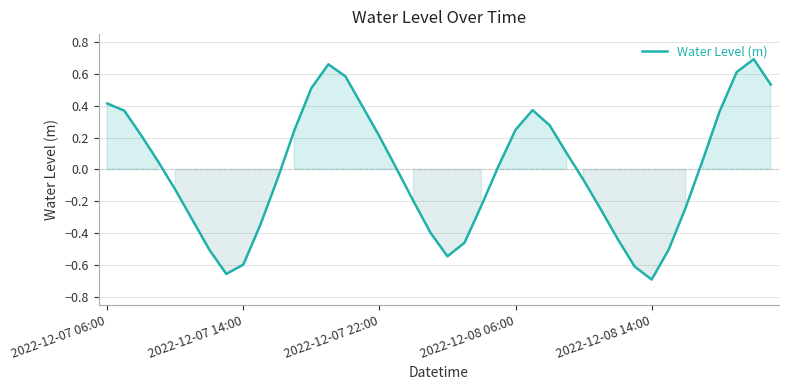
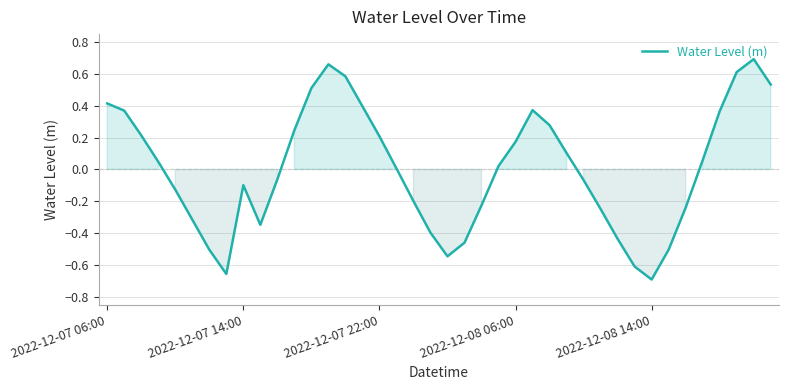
2022-12-07 14:00: -0.60 -> -0.10
2022-12-08 06:00: 0.25 -> 0.17
